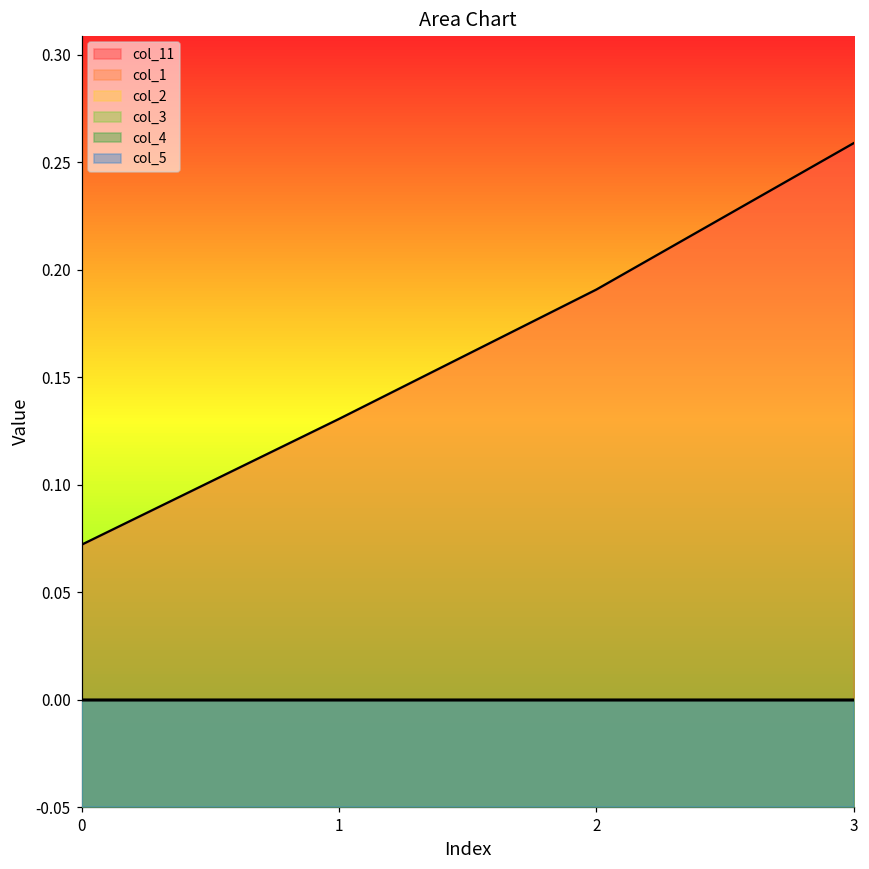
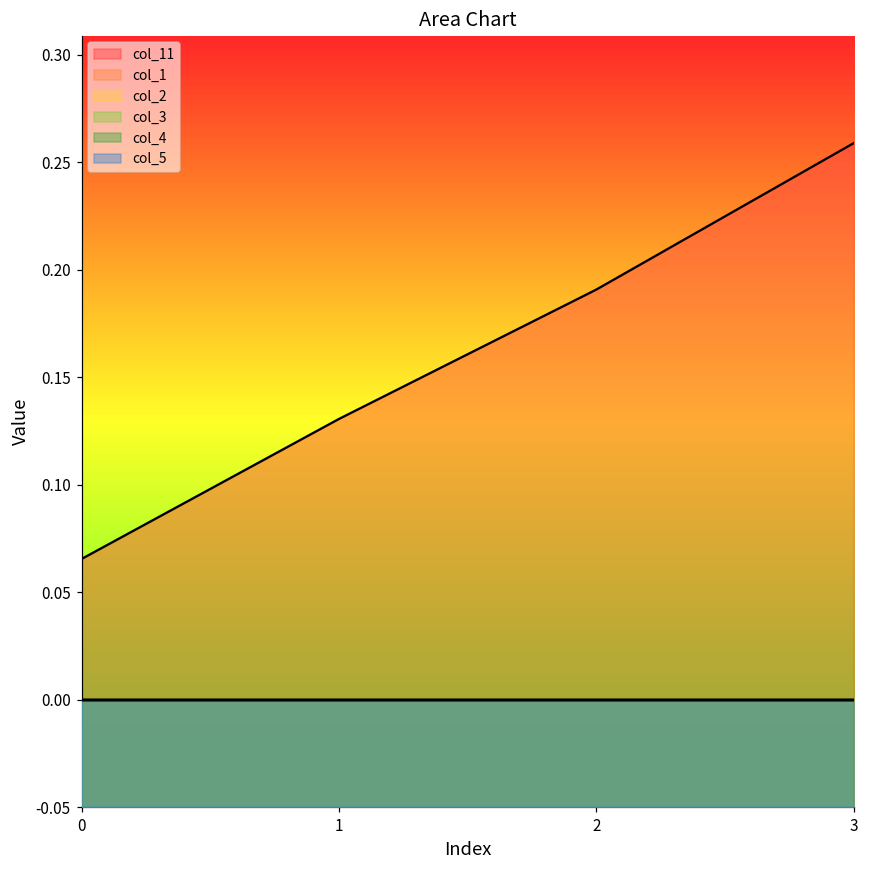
col_11, 0: 0.072 -> 0.065
